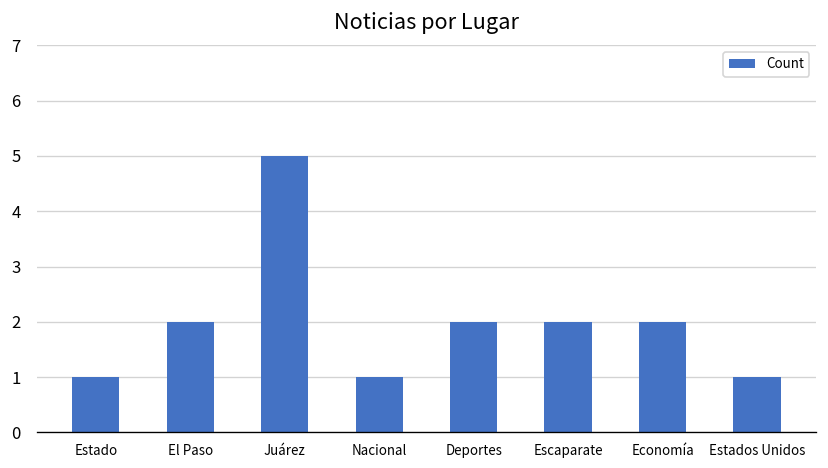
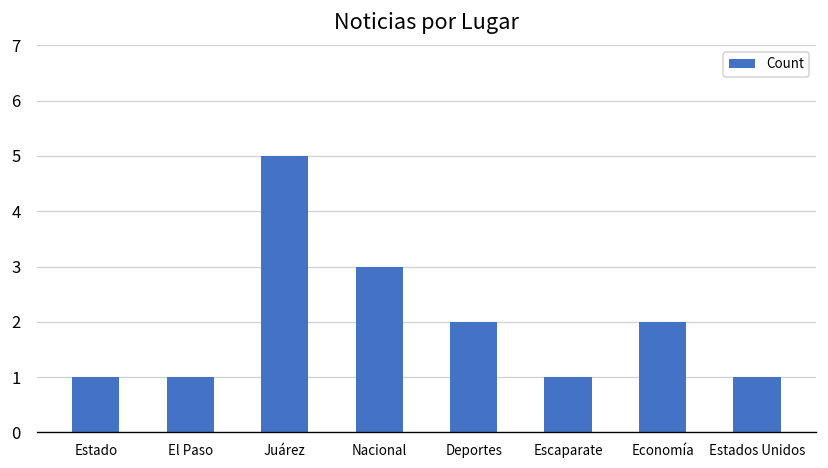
El Paso: 2 -> 1
Nacional: 1 -> 3
Escaparate: 2 -> 1
